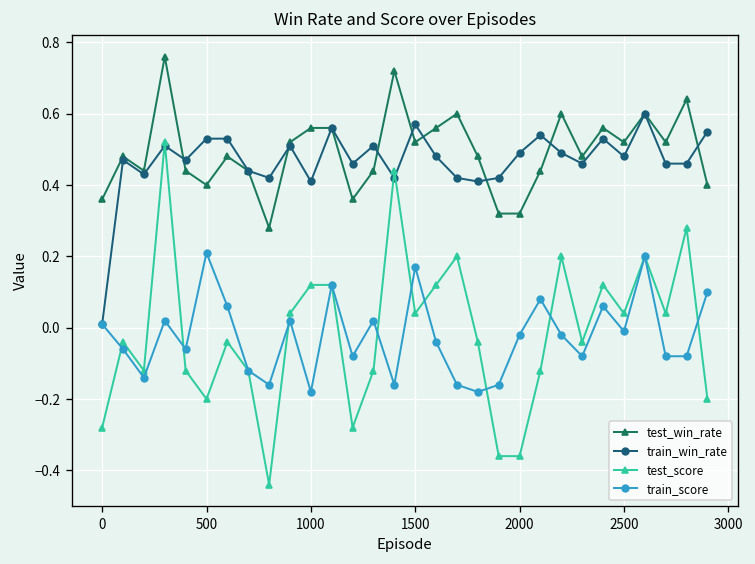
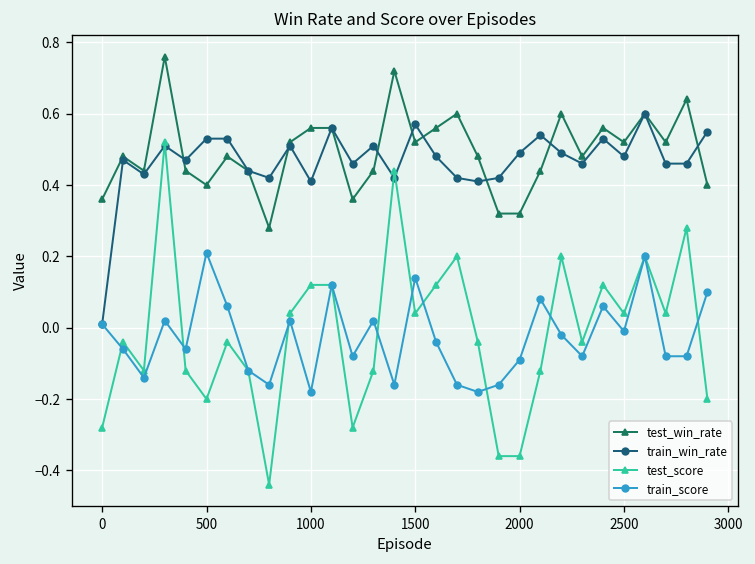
train_score, 1500: 0.17 -> 0.14
train_score, 2000: -0.02 -> -0.09
